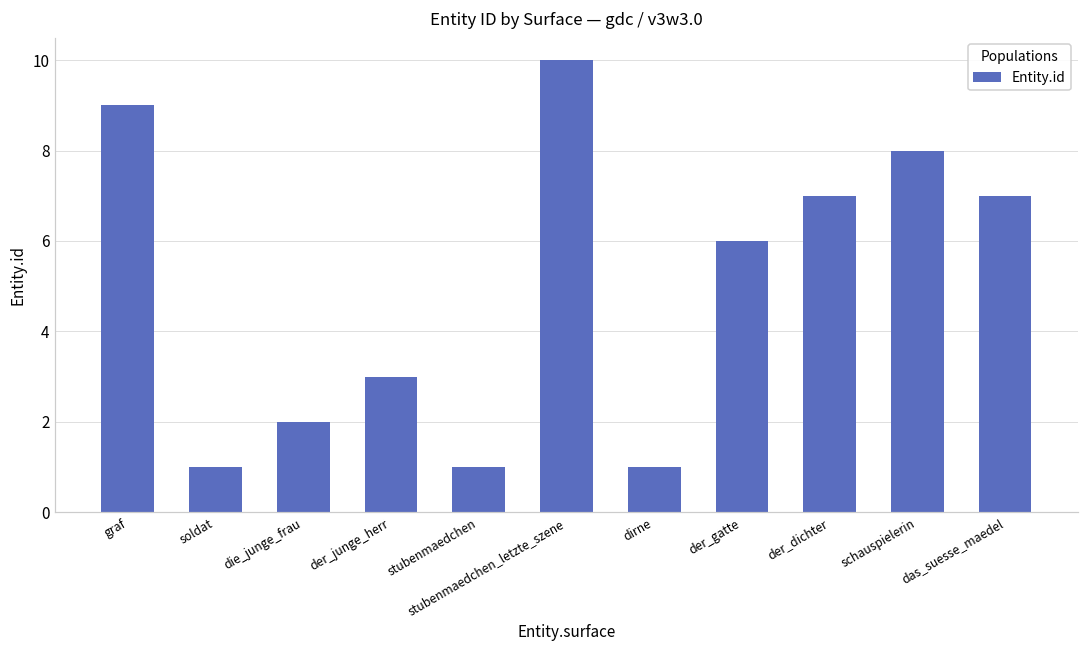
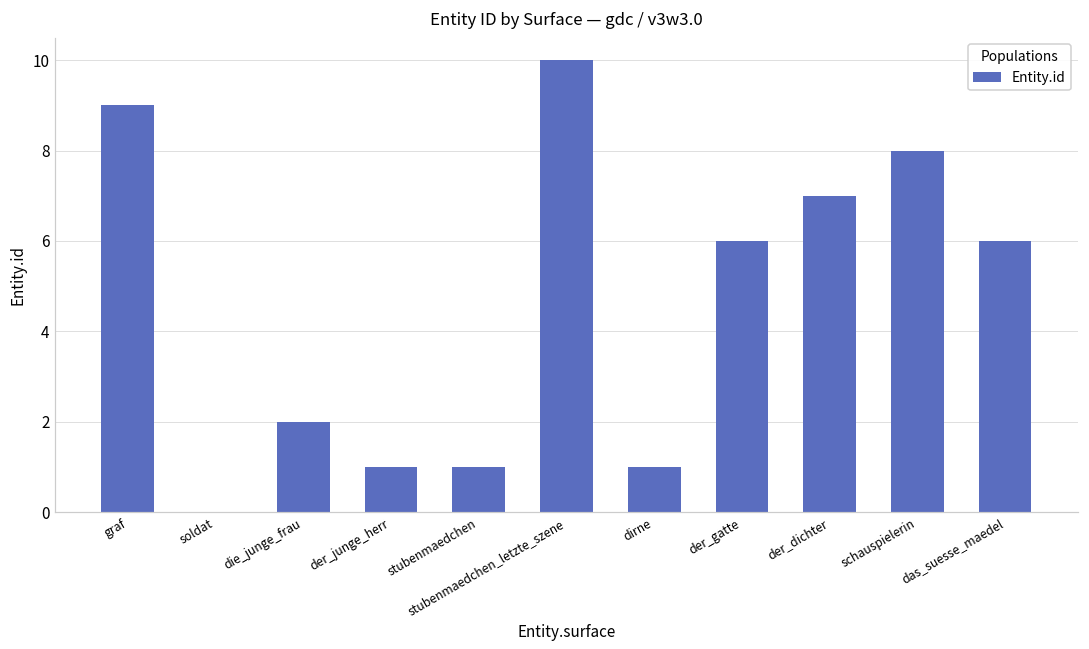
soldat: 1 -> 0
der_junge_herr: 3 -> 1
das_suesse_maedel: 7 -> 6
